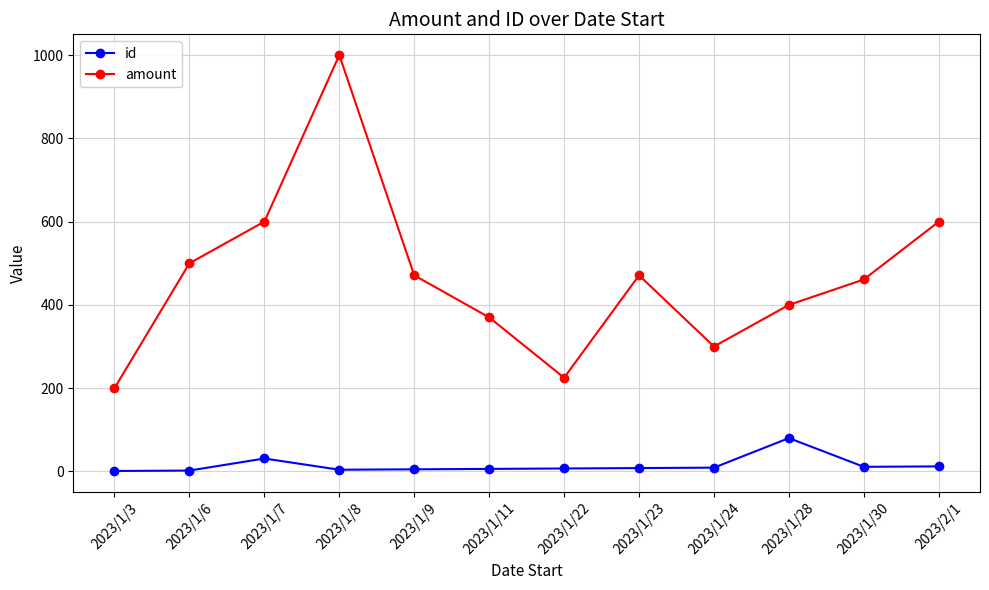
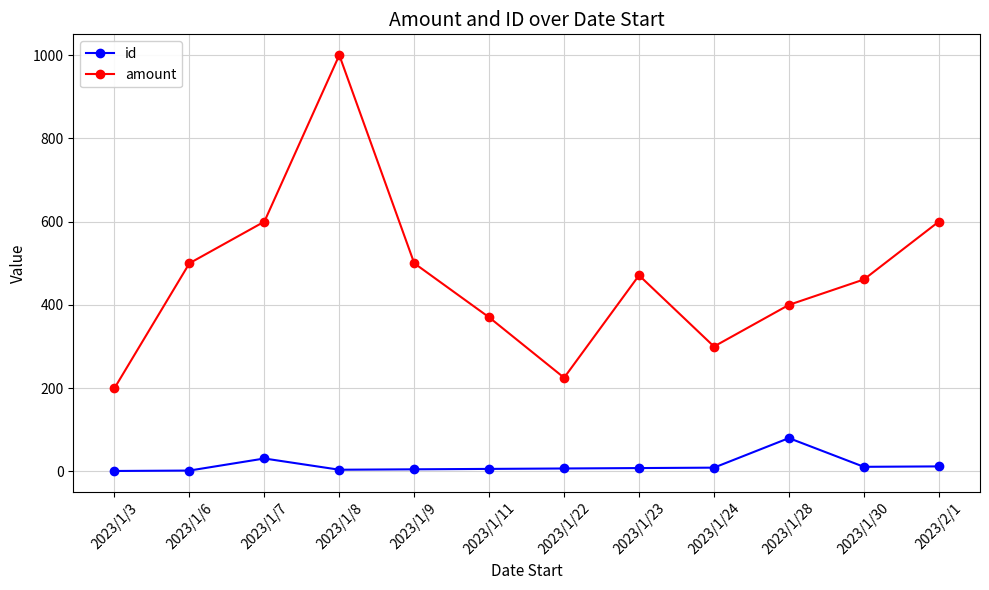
amount, 2023/1/9: 470 -> 500
